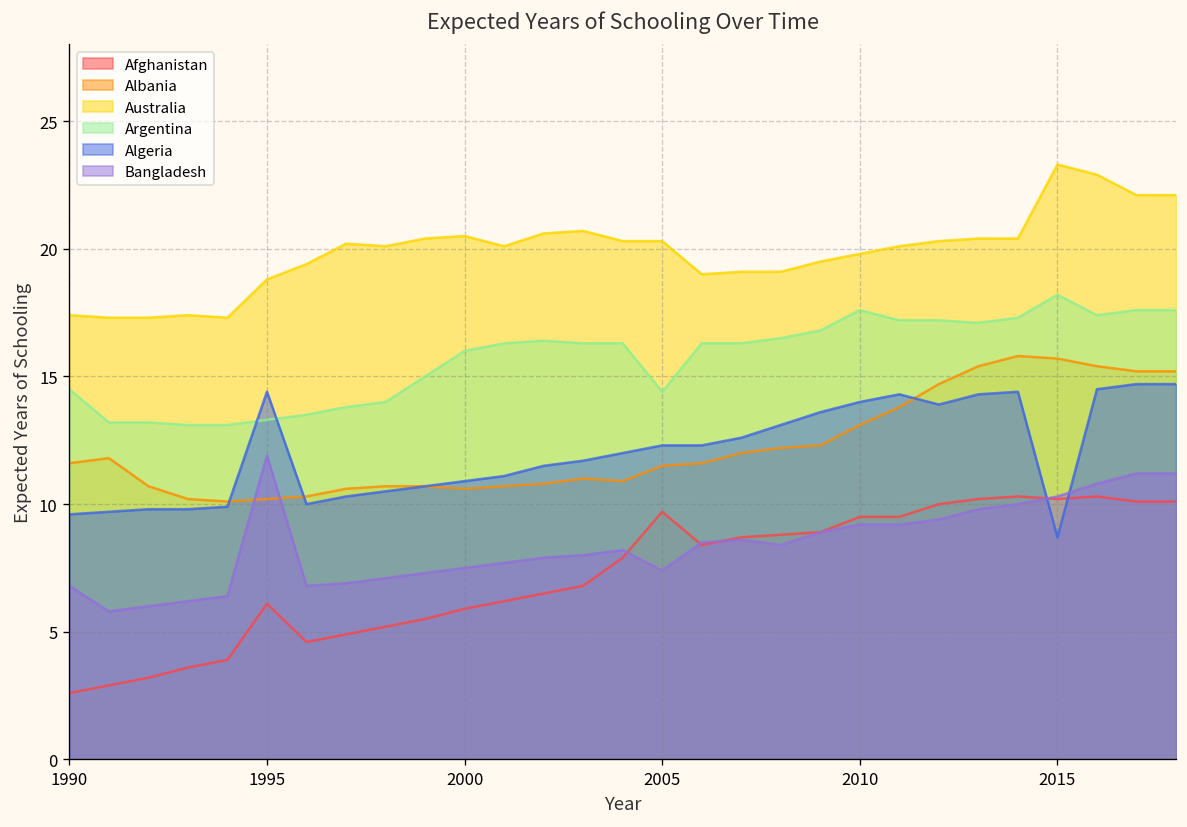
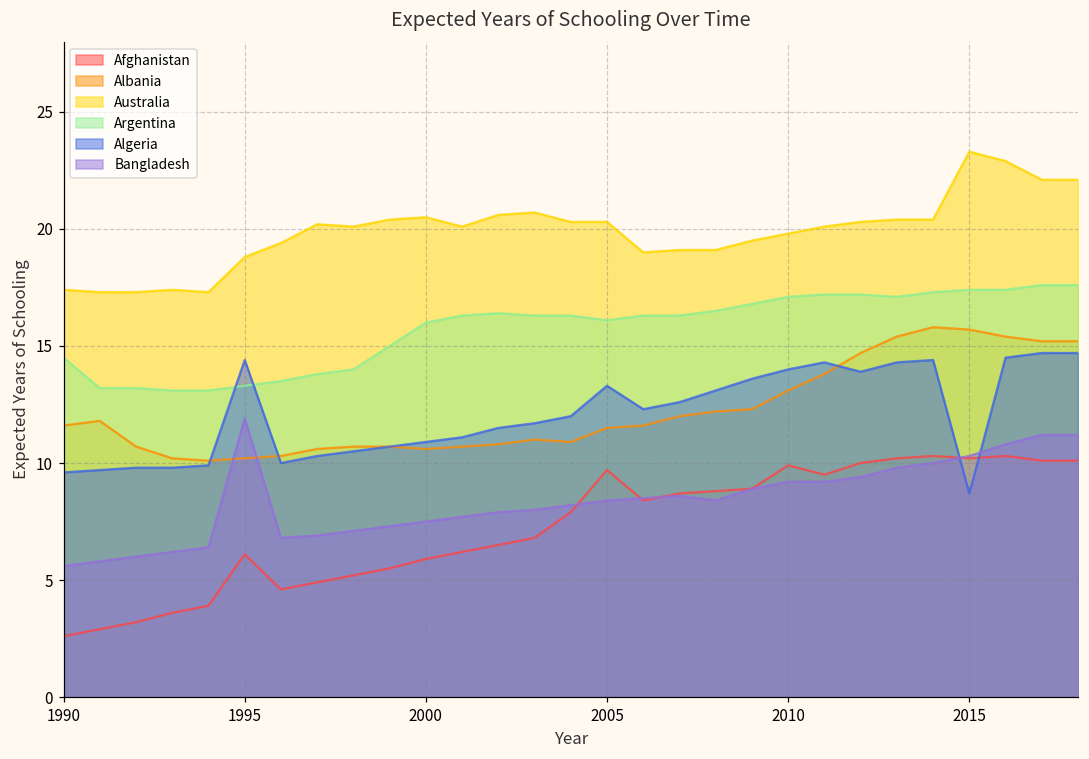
Bangladesh, 1990: 6.8 -> 5.6
Argentina, 2005: 14.4 -> 16.1
Algeria, 2005: 12.3 -> 13.3
Bangladesh, 2005: 7.4 -> 8.4
Afghanistan, 2010: 9.5 -> 9.9
Argentina, 2010: 17.6 -> 17.1
Argentina, 2015: 18.2 -> 17.4
